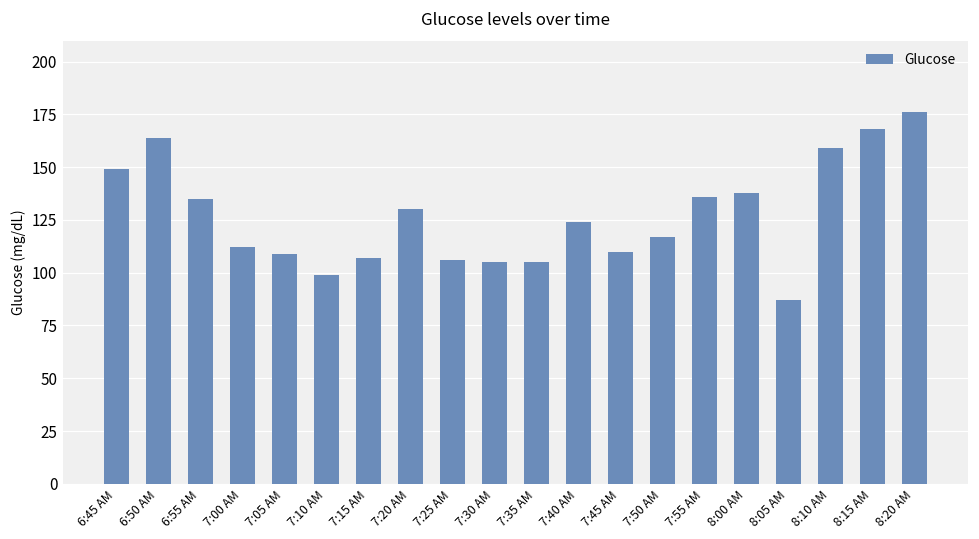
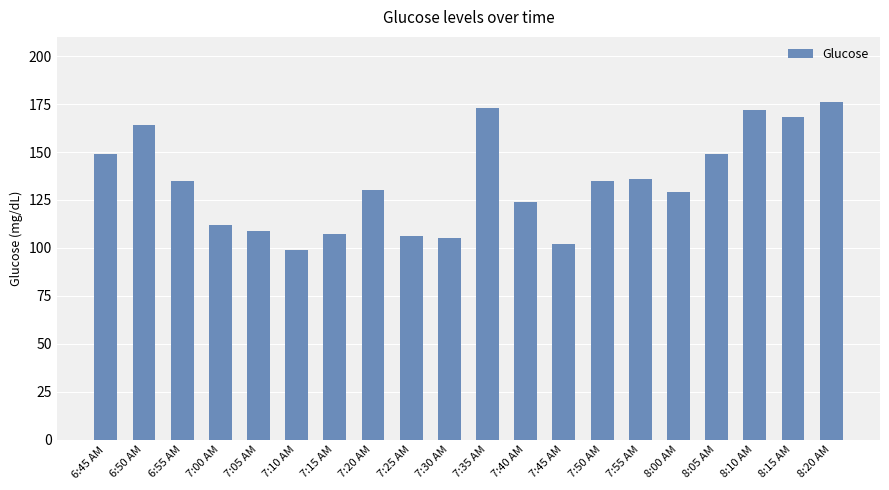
7:35 AM: 105 -> 173
7:45 AM: 110 -> 102
7:50 AM: 117 -> 135
8:00 AM: 138 -> 129
8:05 AM: 87 -> 149
8:10 AM: 159 -> 172
